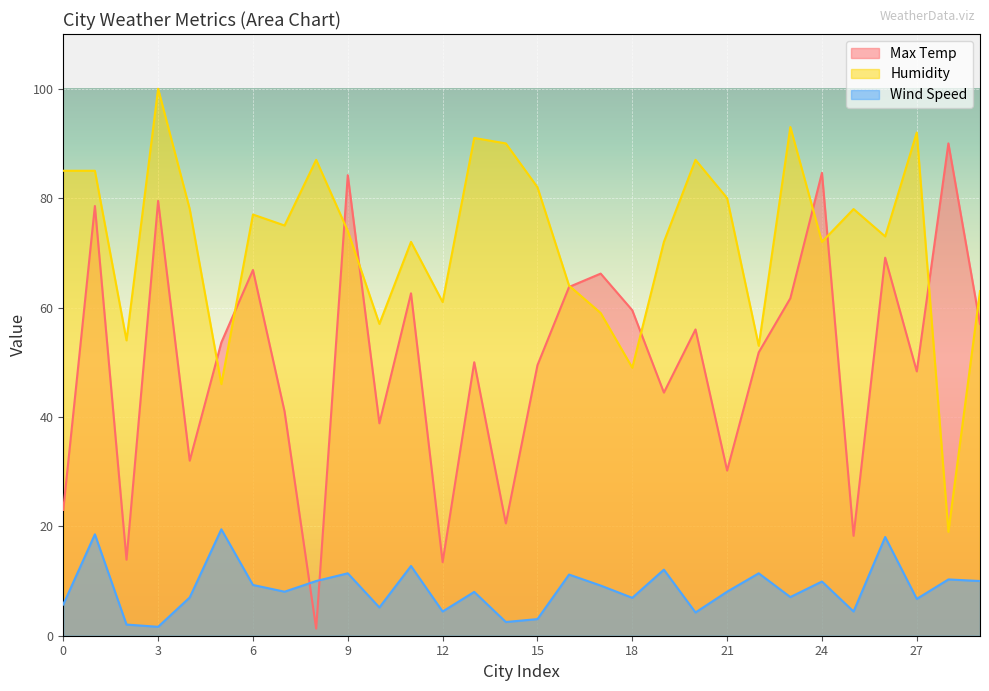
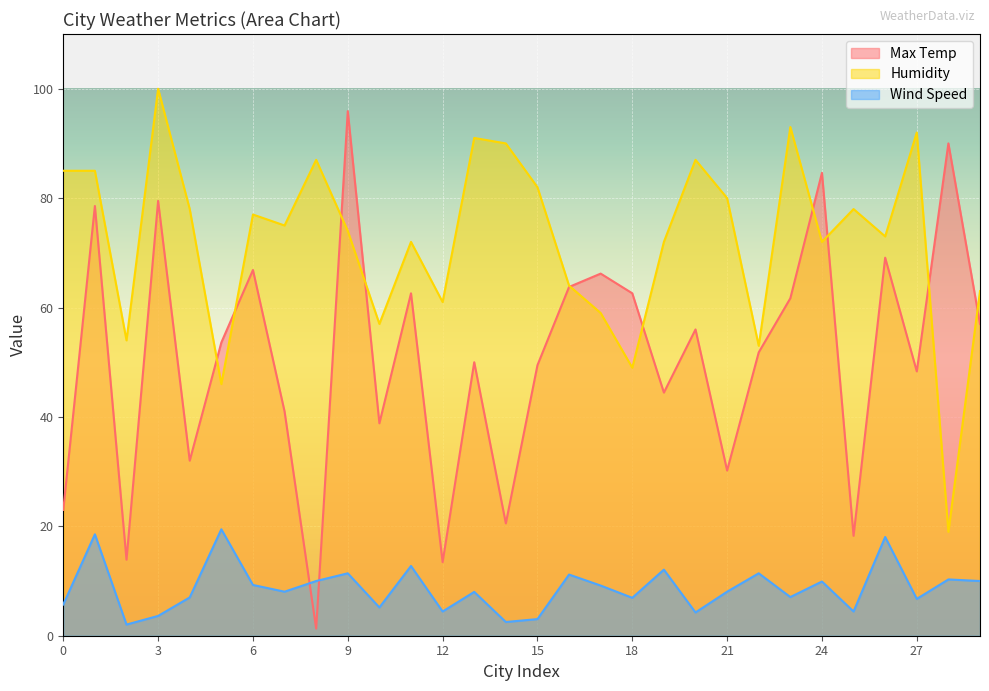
Wind Speed, 3: 2 -> 4
Max Temp, 9: 84 -> 96
Max Temp, 18: 60 -> 63
